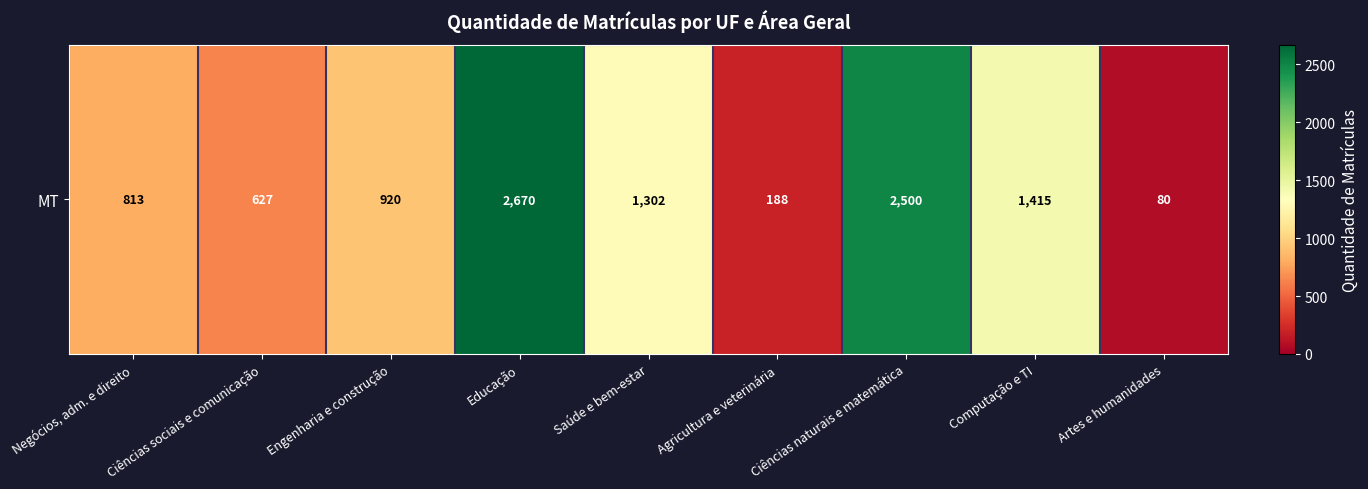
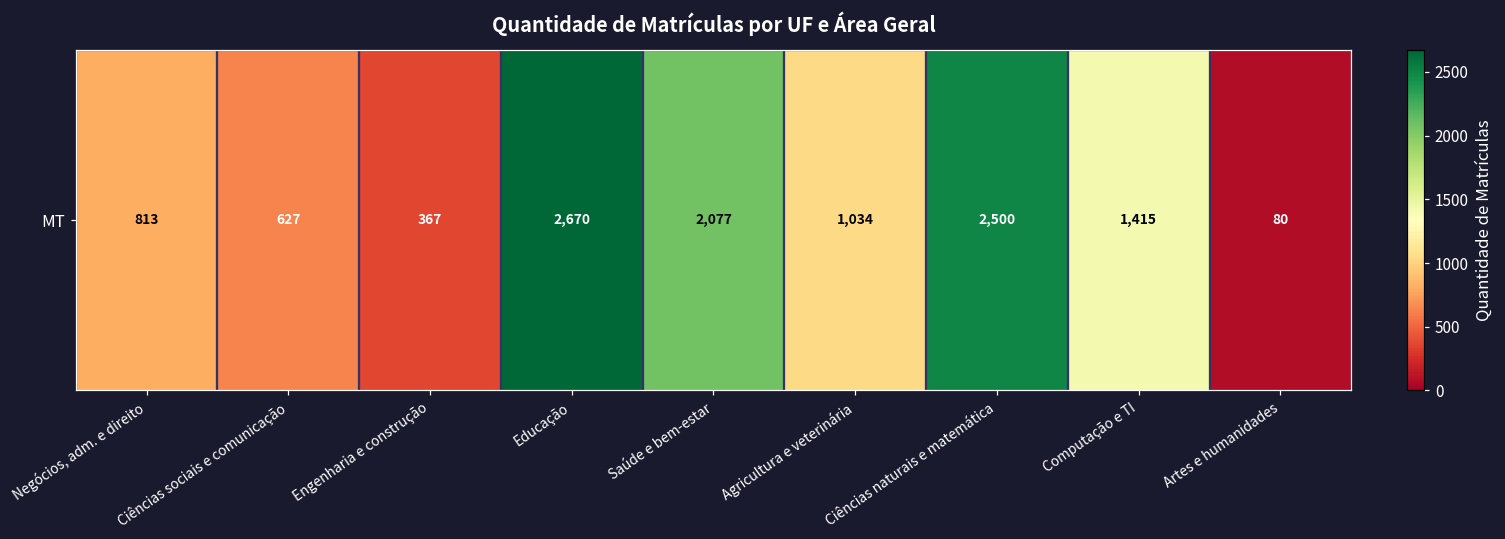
MT, Engenharia e construção: 920 -> 367
MT, Saúde e bem-estar: 1,302 -> 2,077
MT, Agricultura e veterinária: 188 -> 1,034
